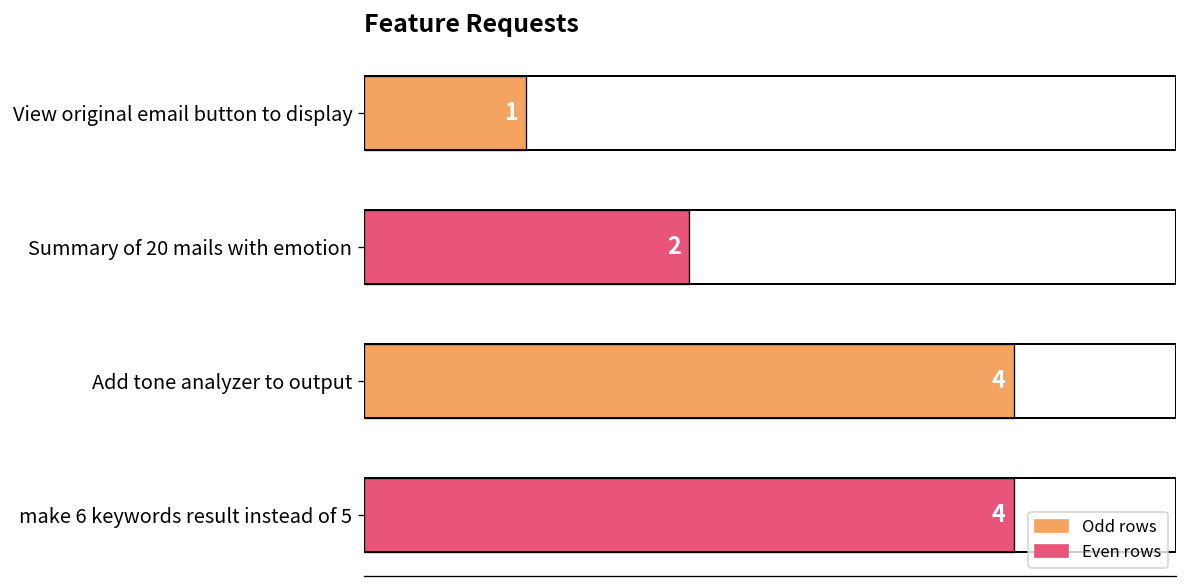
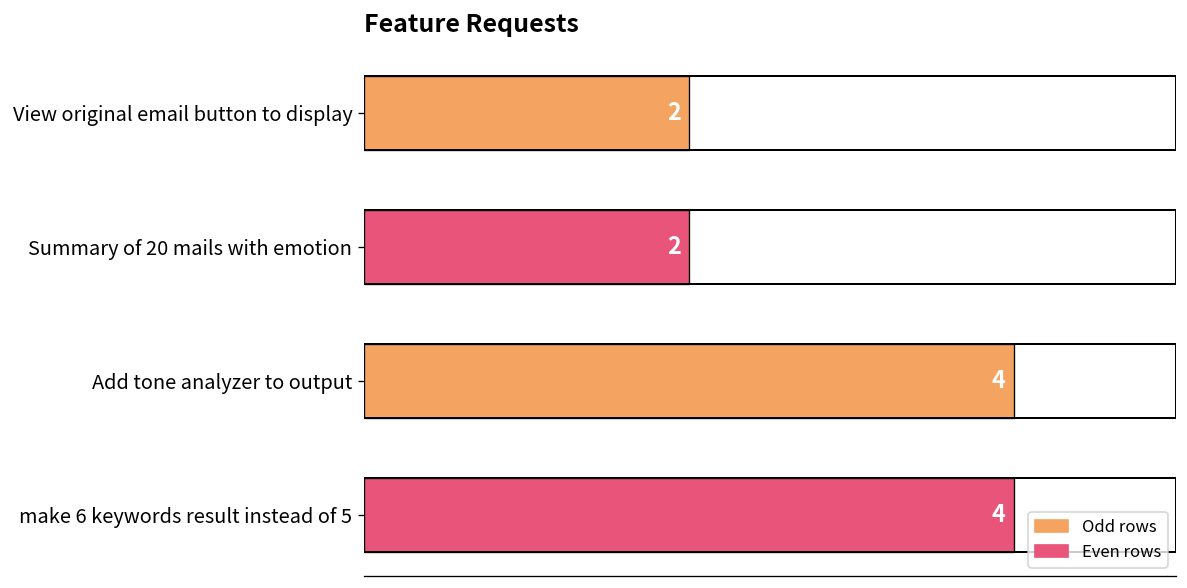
View original email button to display: 1 -> 2
